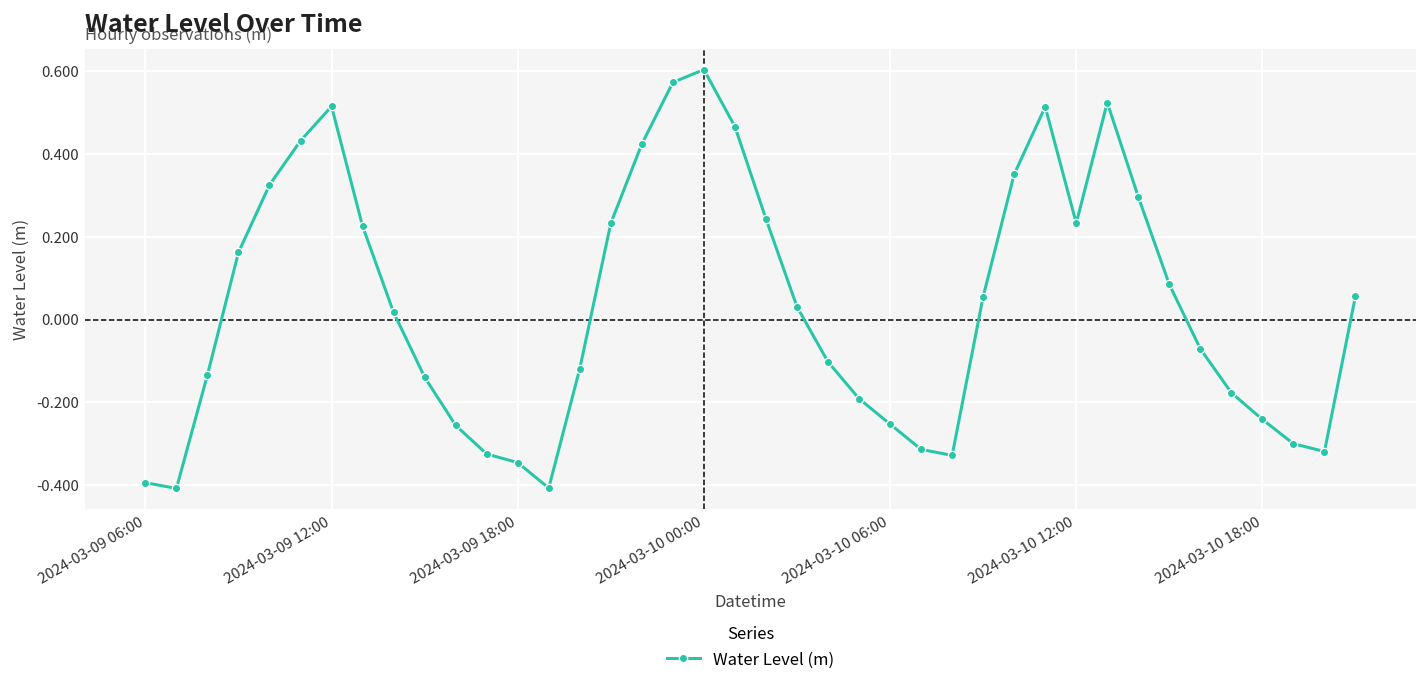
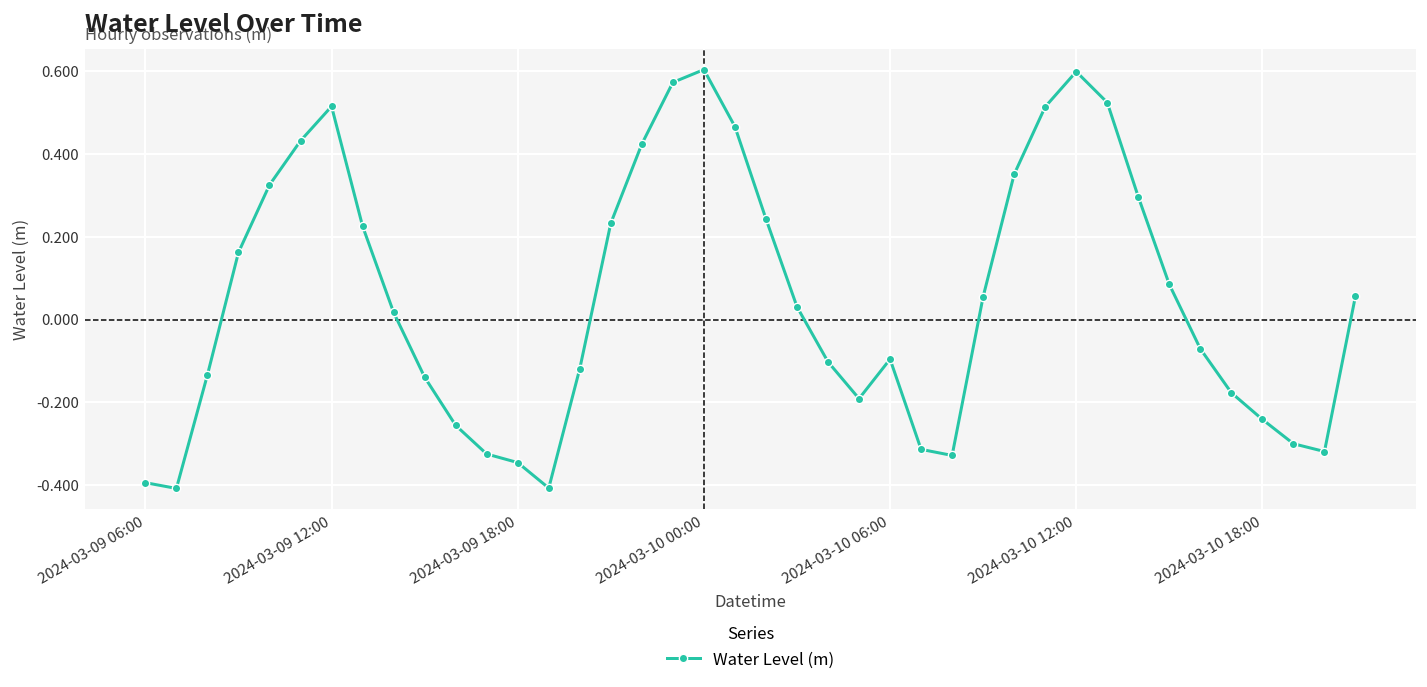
2024-03-10 06:00: -0.25 -> -0.10
2024-03-10 12:00: 0.23 -> 0.60
